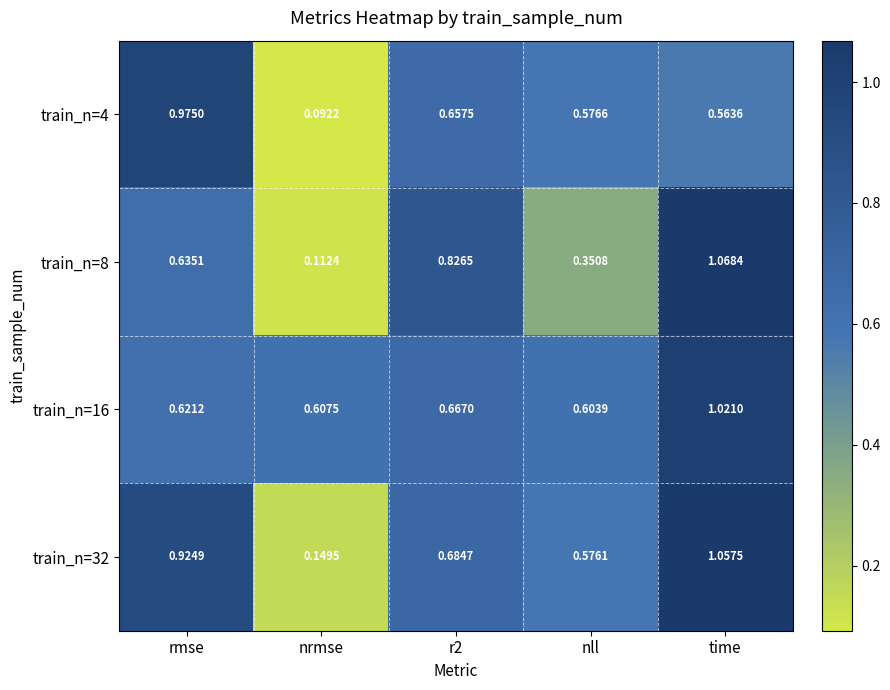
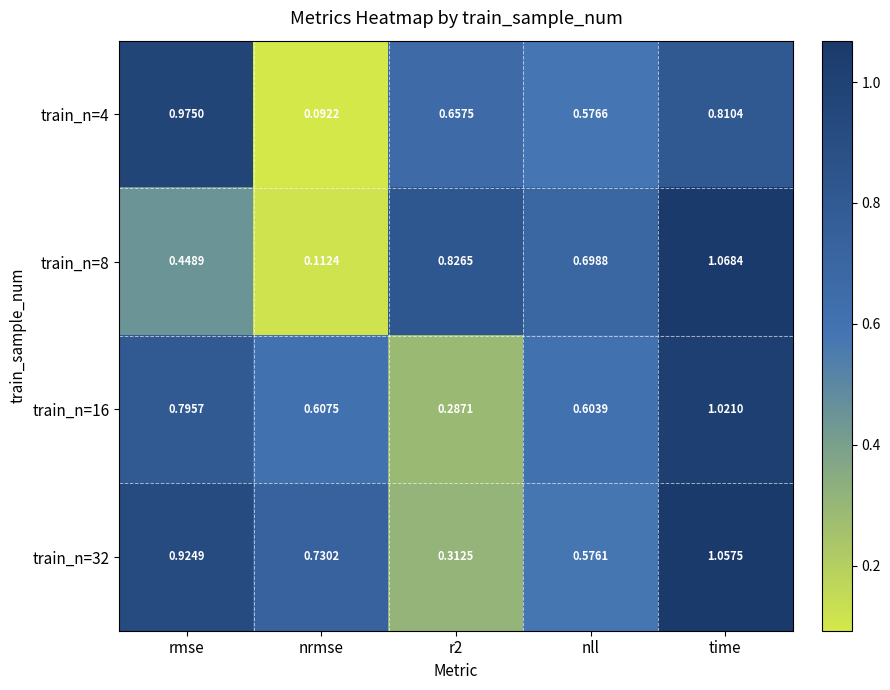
train_n=4, time: 0.5636 -> 0.8104
train_n=8, rmse: 0.6351 -> 0.4489
train_n=8, nll: 0.3508 -> 0.6988
train_n=16, rmse: 0.6212 -> 0.7957
train_n=16, r2: 0.6670 -> 0.2871
train_n=32, nrmse: 0.1495 -> 0.7302
train_n=32, r2: 0.6847 -> 0.3125
